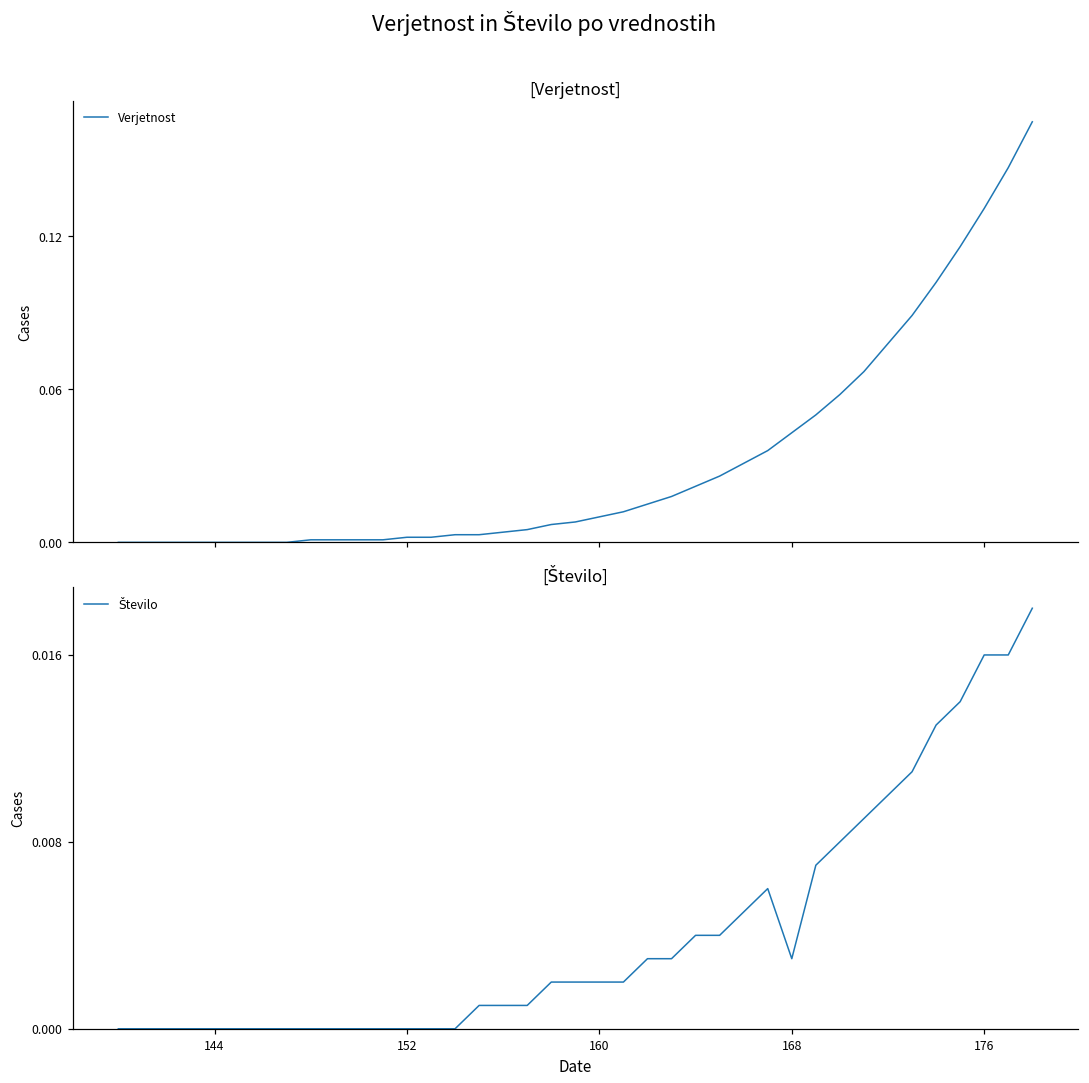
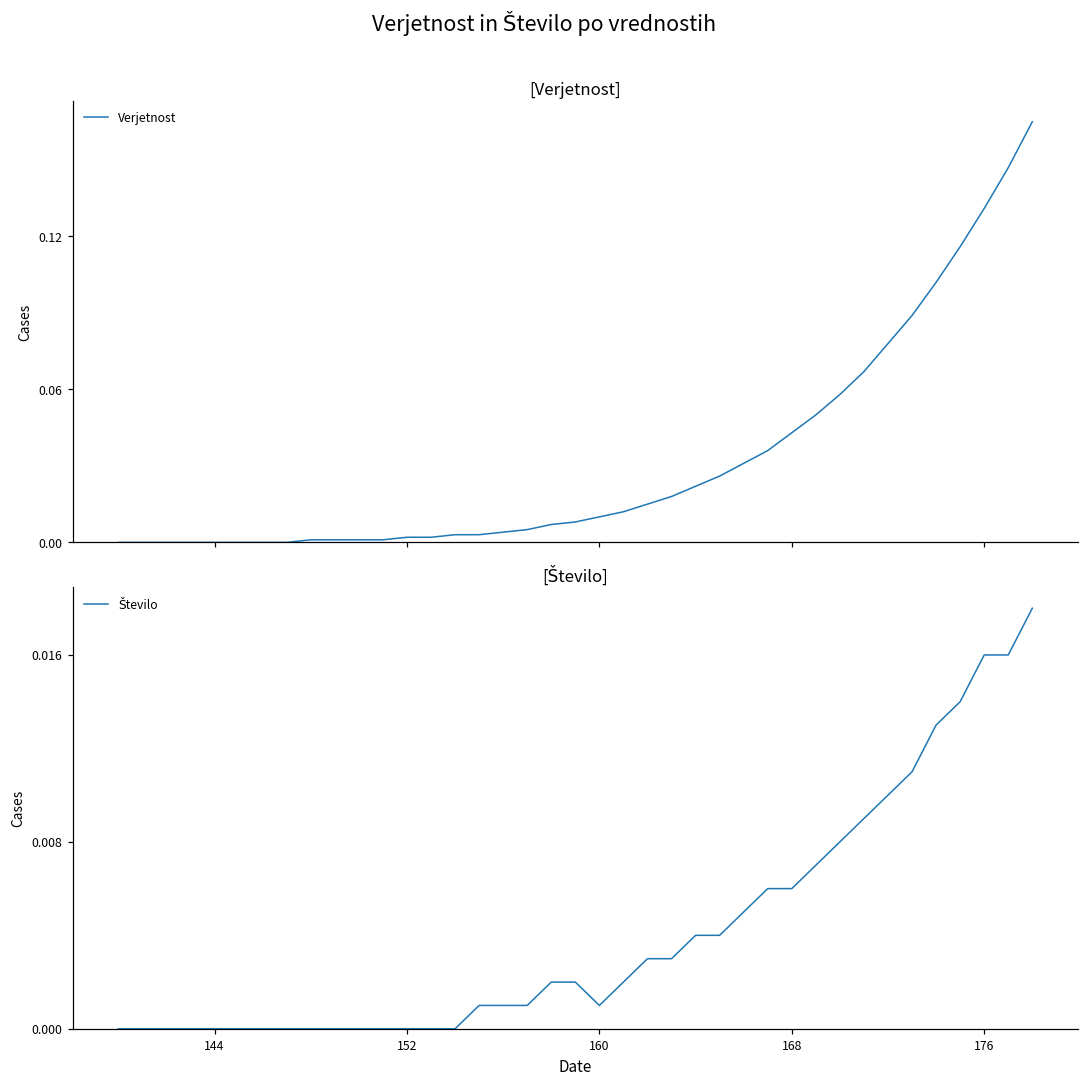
[Število], 160: 0.002 -> 0.001
[Število], 168: 0.003 -> 0.006
